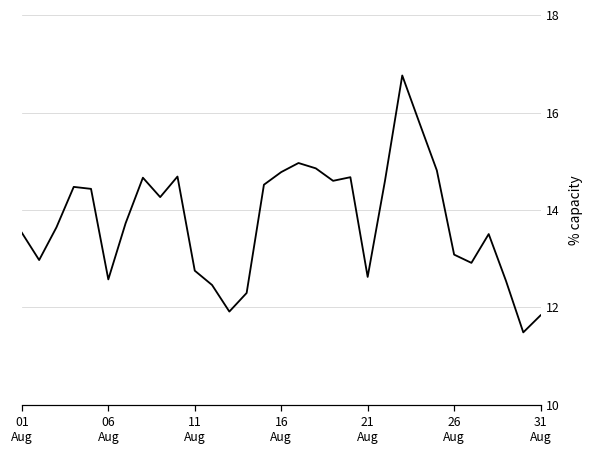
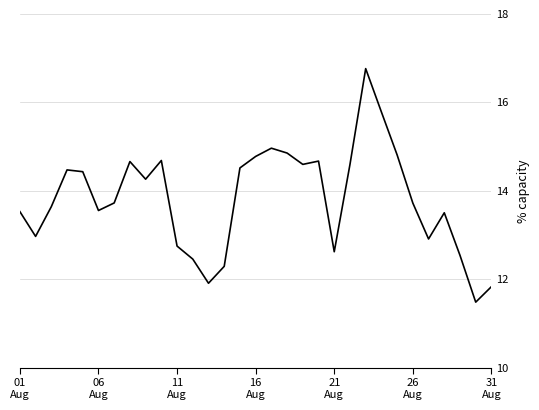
06 Aug: 12.6 -> 13.6
26 Aug: 13.1 -> 13.7
